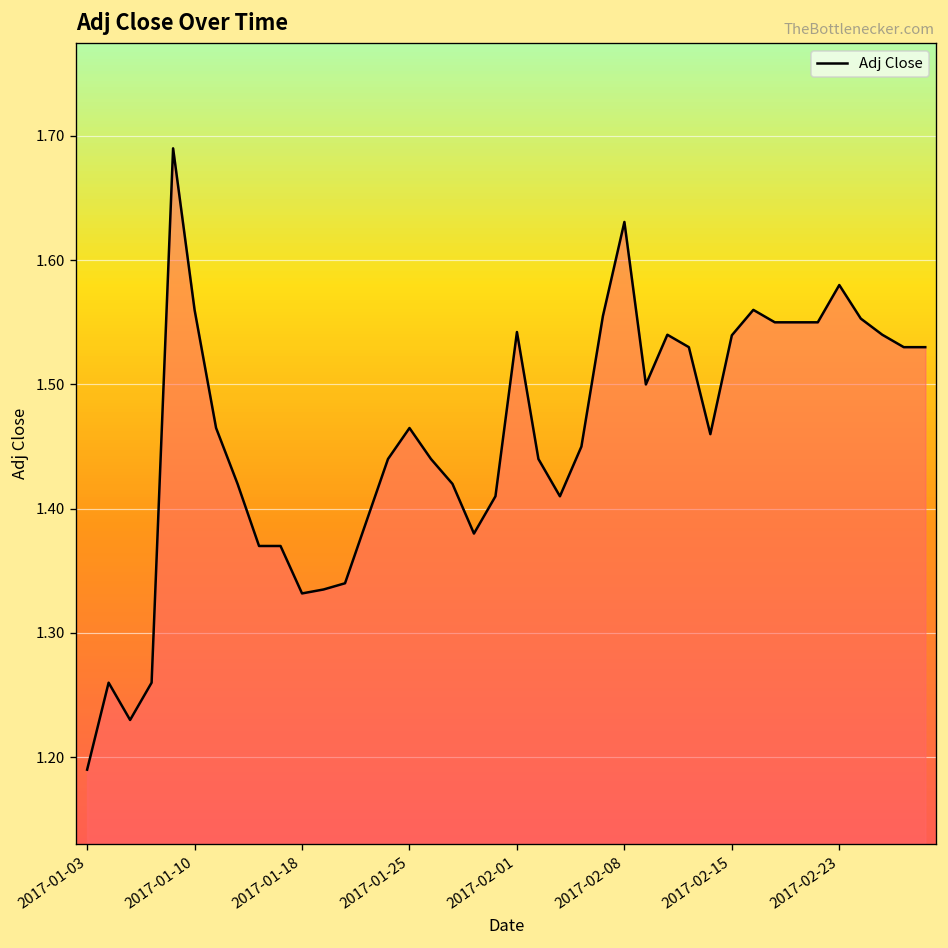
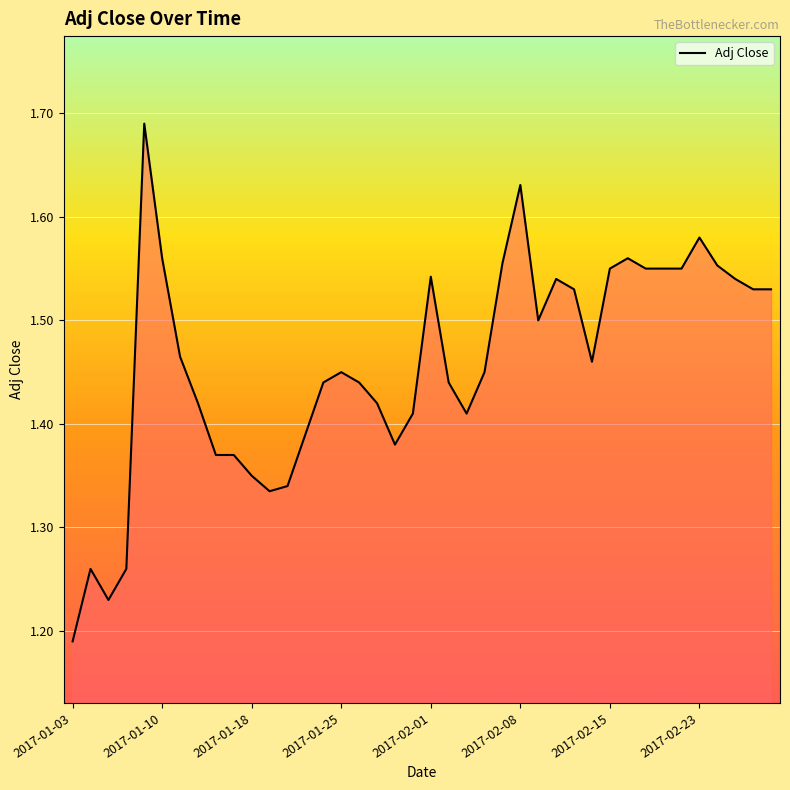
2017-01-18: 1.332 -> 1.350
2017-01-25: 1.465 -> 1.450
2017-02-15: 1.540 -> 1.550
